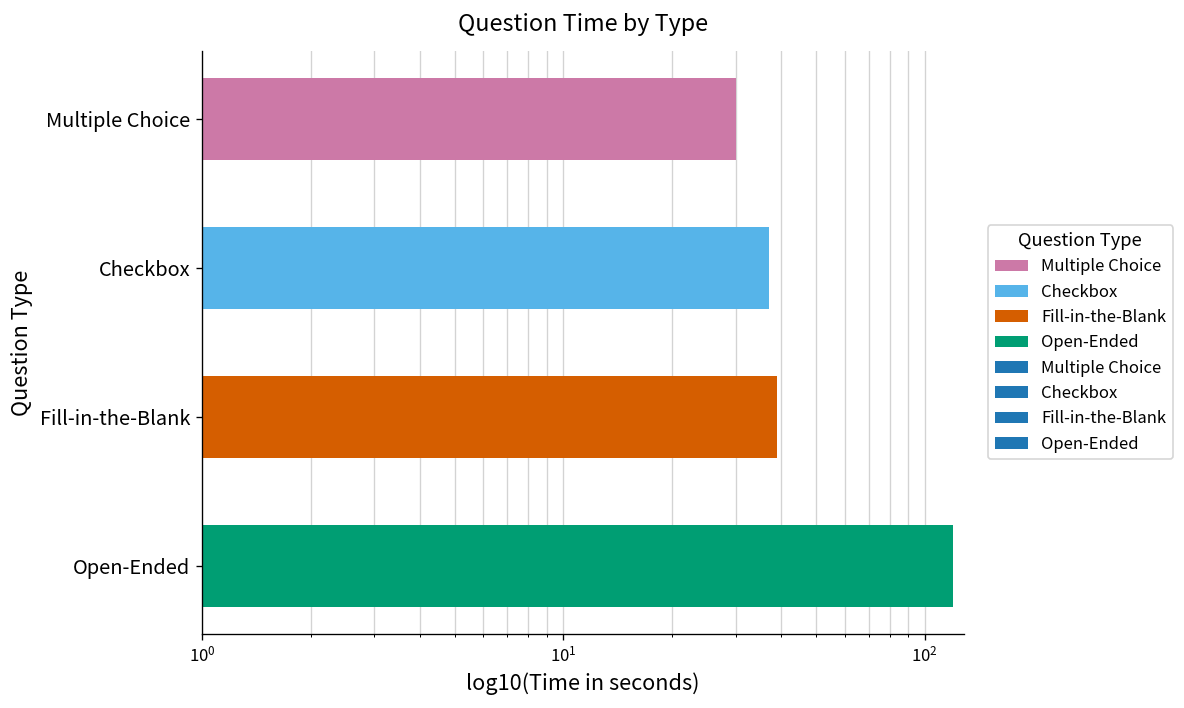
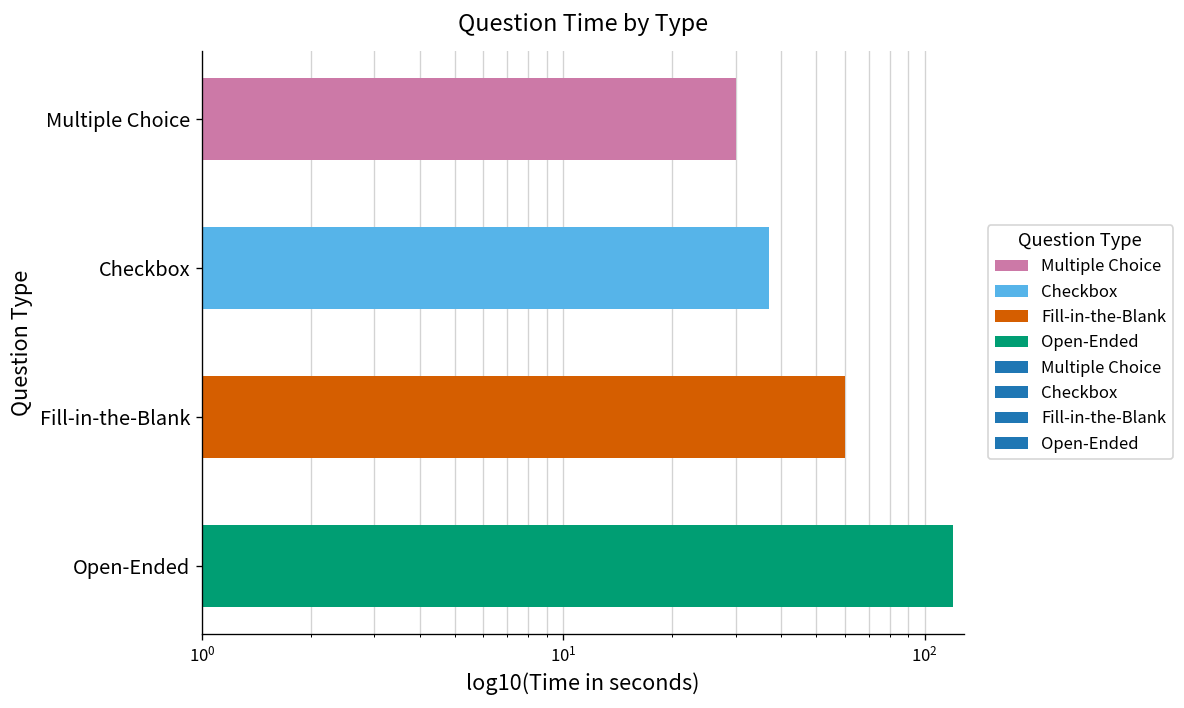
Fill-in-the-Blank: 39 -> 60
